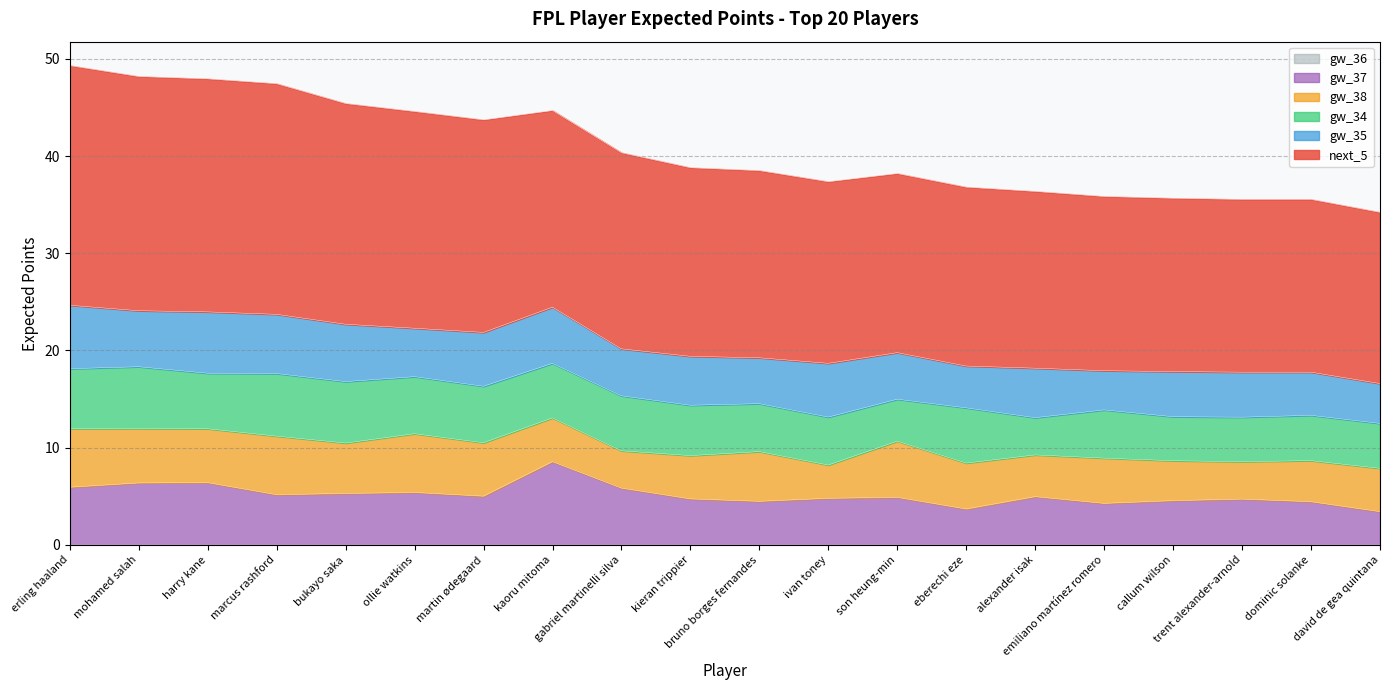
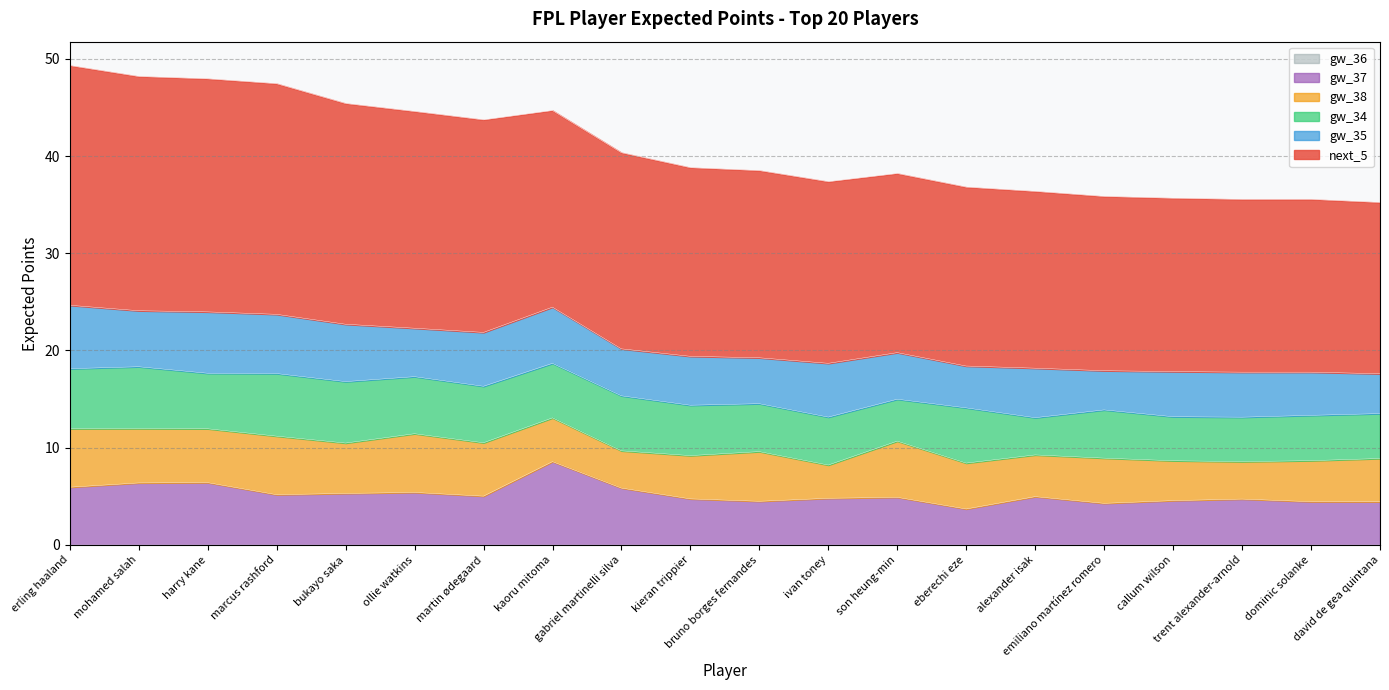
gw_37, david de gea quintana: 3 -> 4
